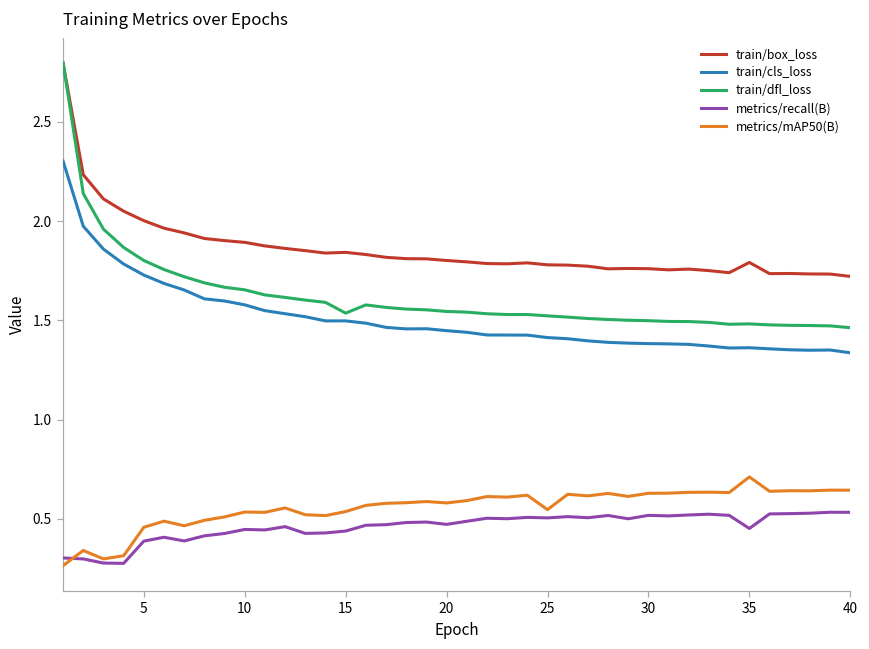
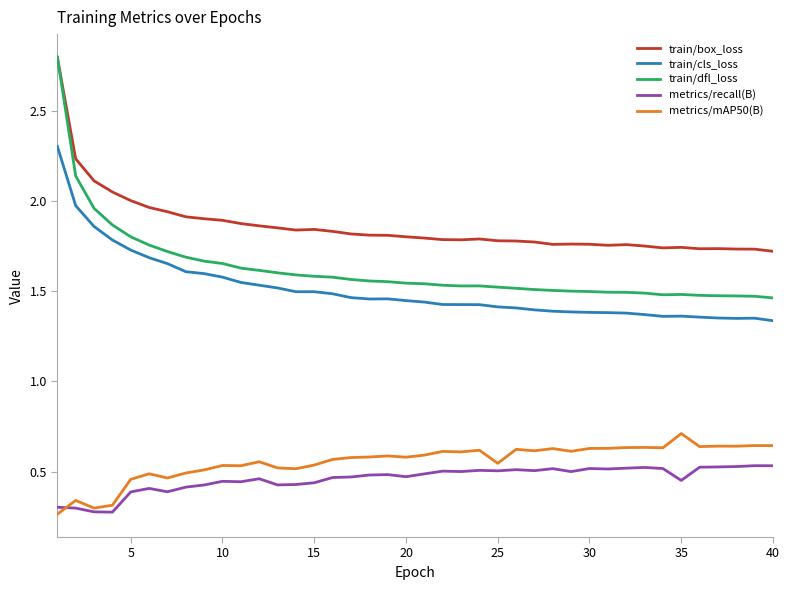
train/dfl_loss, 15: 1.54 -> 1.58
train/box_loss, 35: 1.79 -> 1.74
